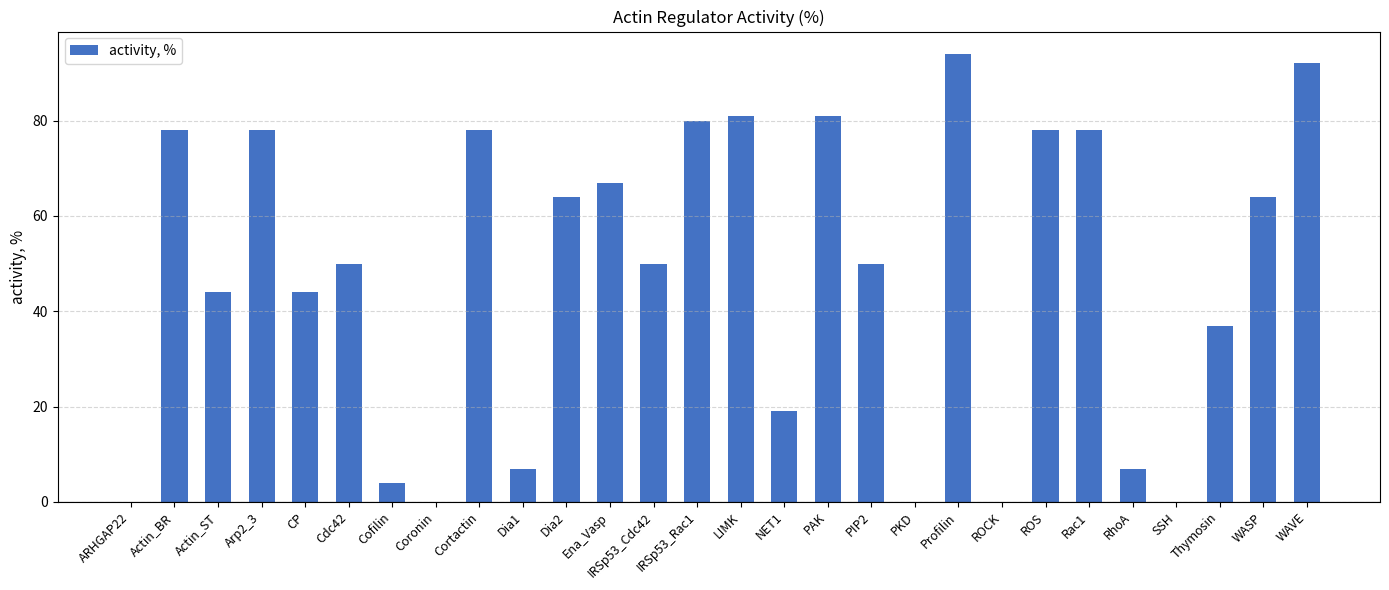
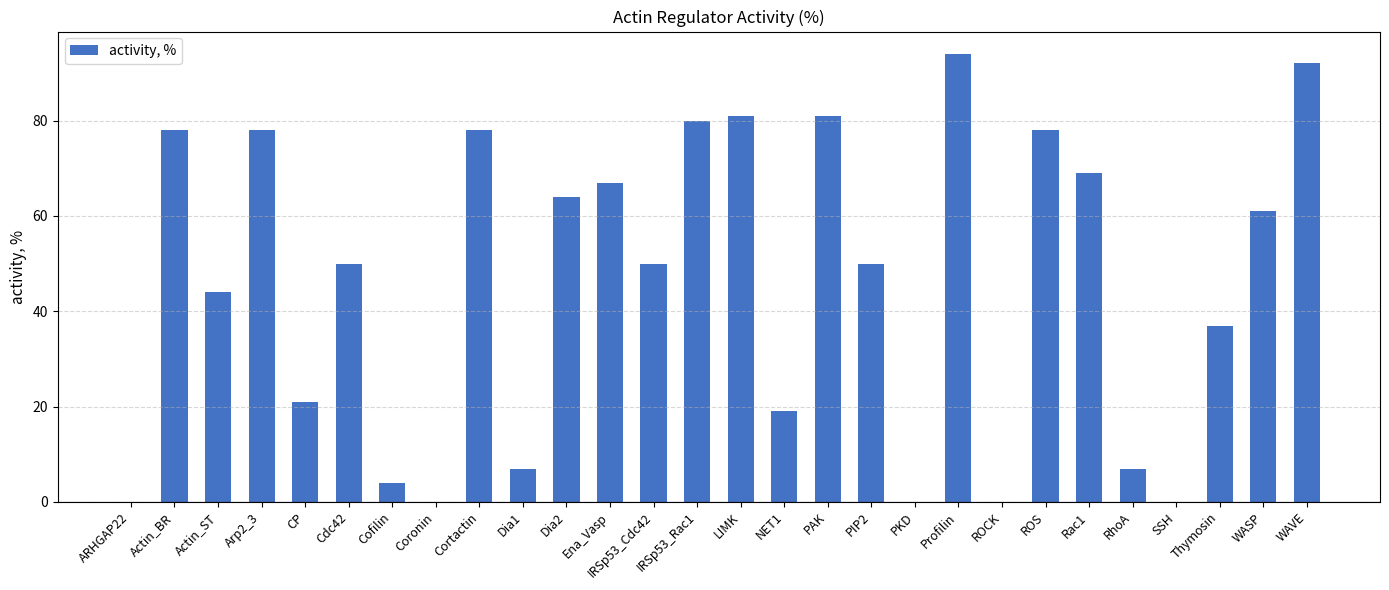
CP: 44 -> 21
Rac1: 78 -> 69
WASP: 64 -> 61
